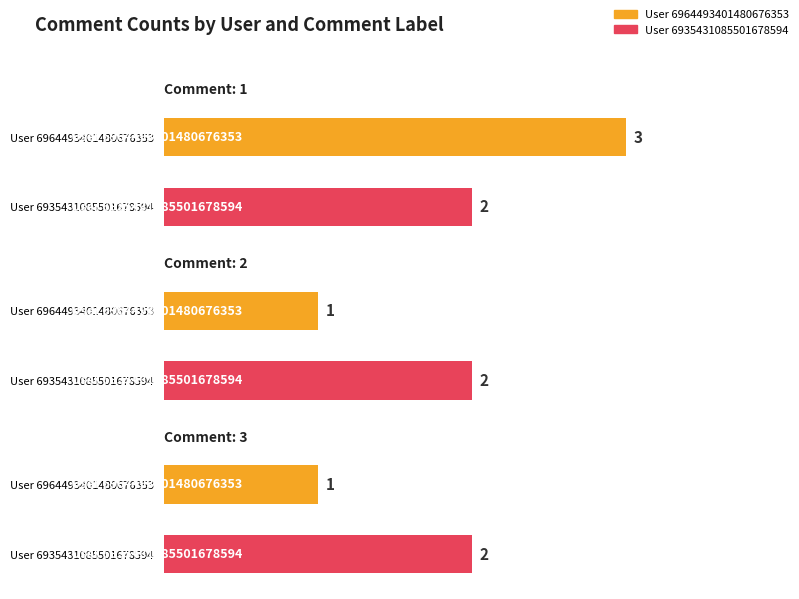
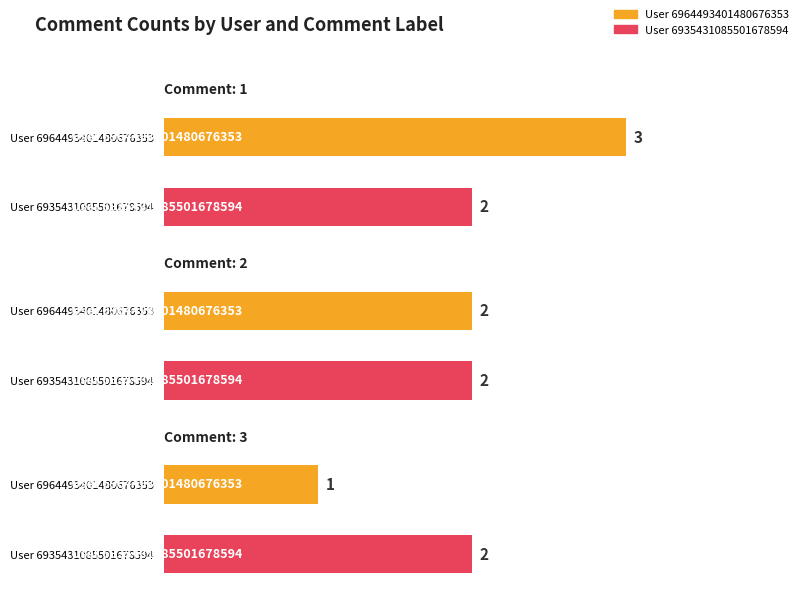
Comment: 2, User 6964493401480676353: 1 -> 2
